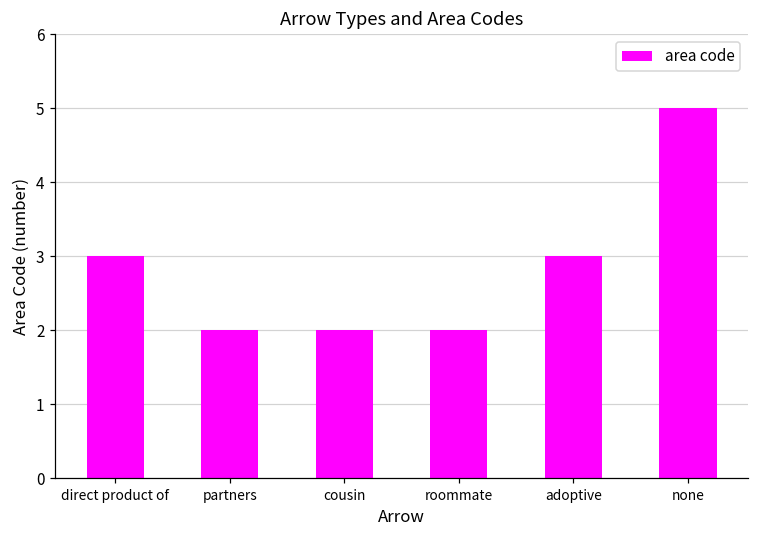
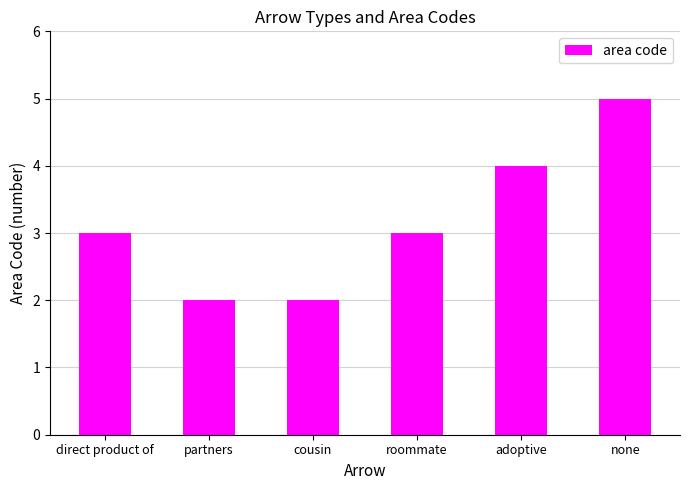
roommate: 2 -> 3
adoptive: 3 -> 4
